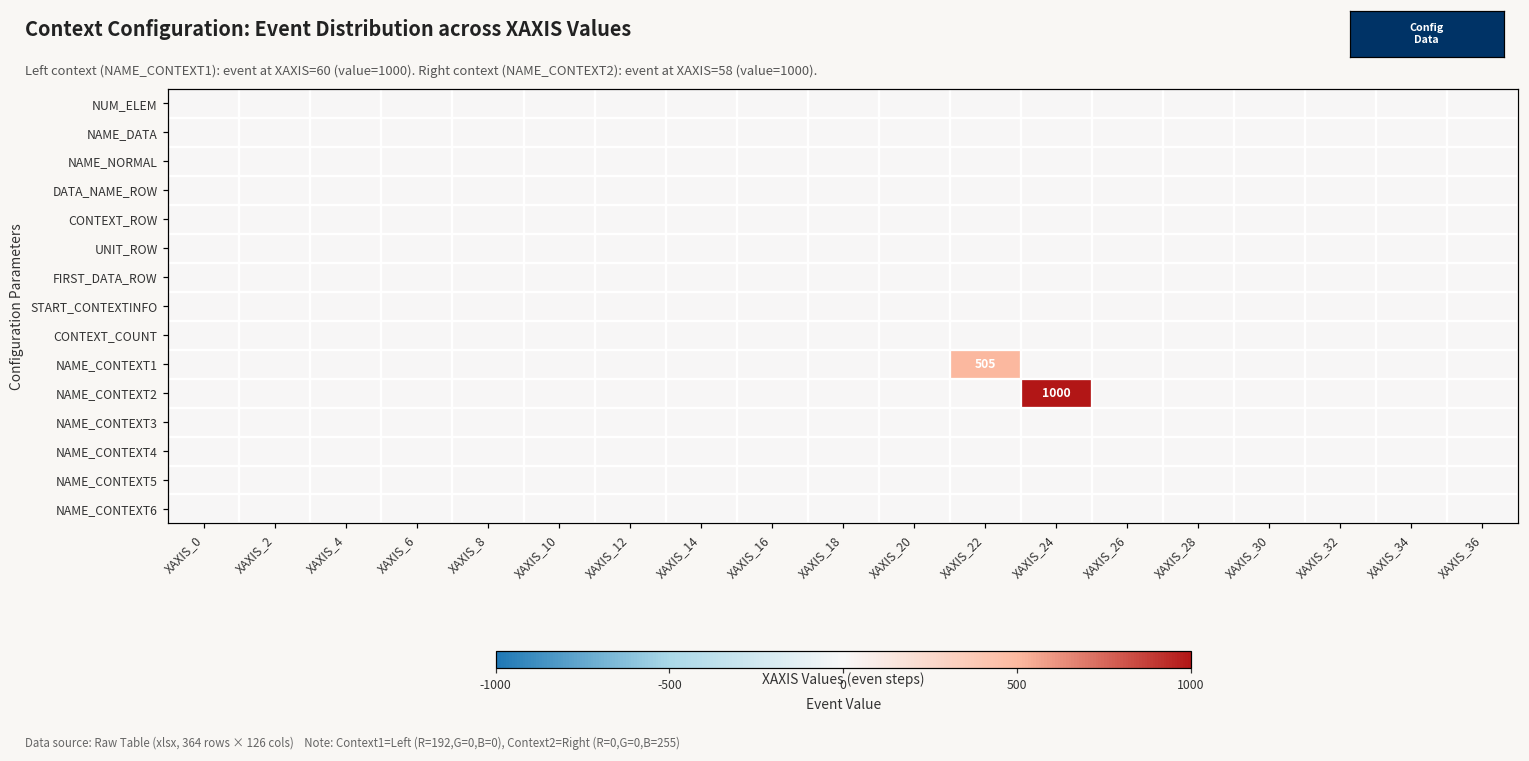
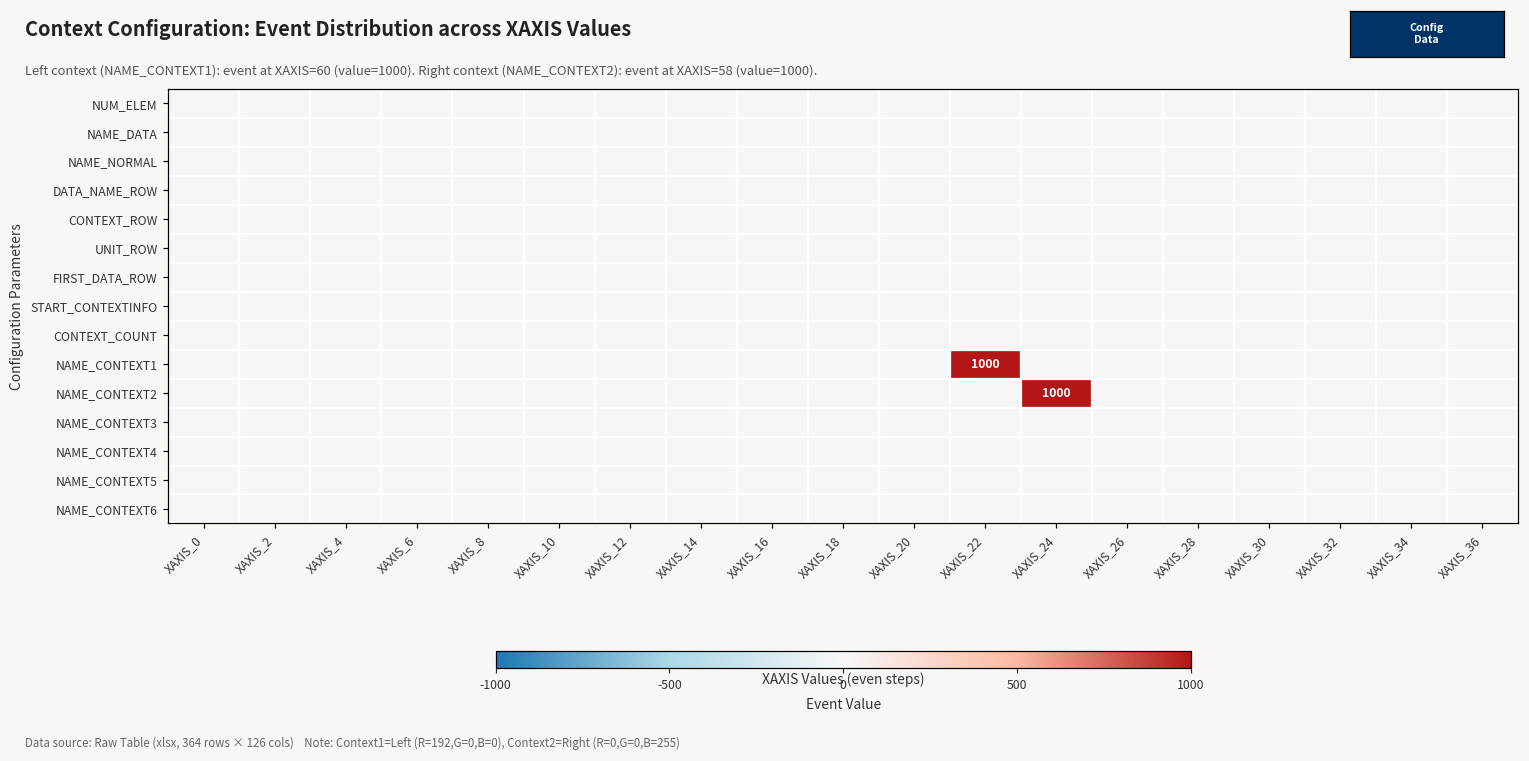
NAME_CONTEXT1, XAXIS_22: 505 -> 1000
